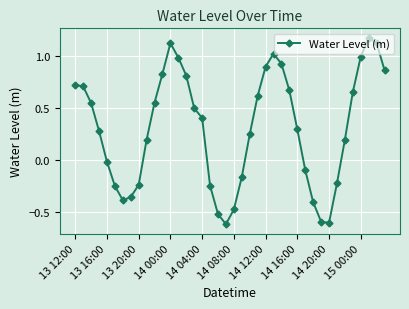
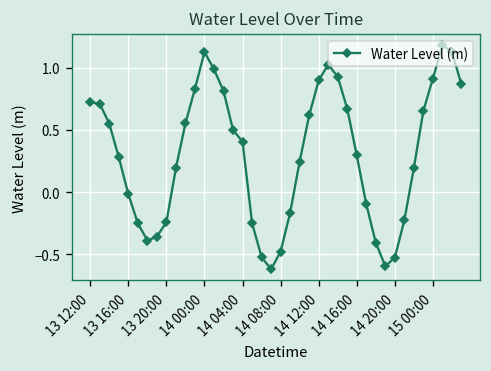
14 20:00: -0.61 -> -0.53
15 00:00: 0.99 -> 0.91
